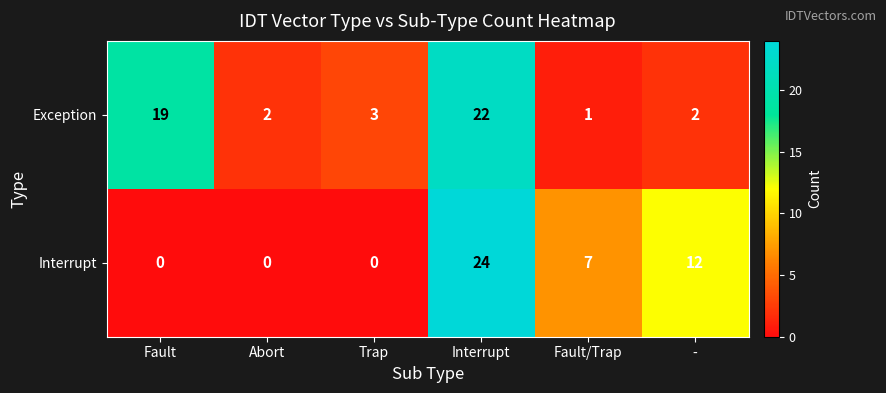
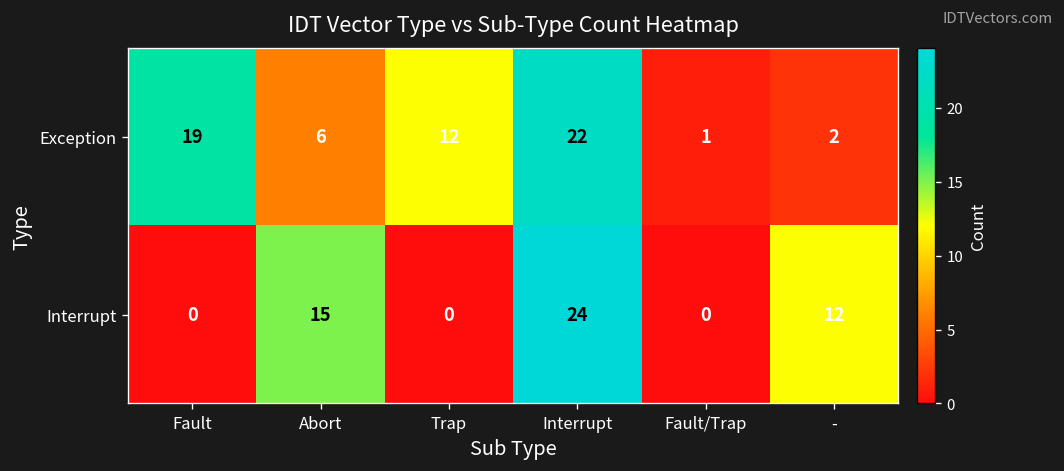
Exception, Abort: 2 -> 6
Exception, Trap: 3 -> 12
Interrupt, Abort: 0 -> 15
Interrupt, Fault/Trap: 7 -> 0
